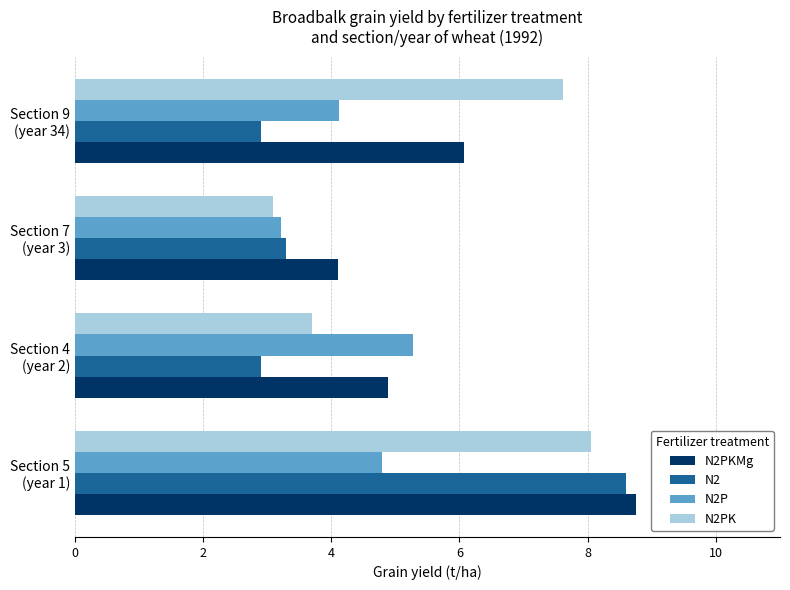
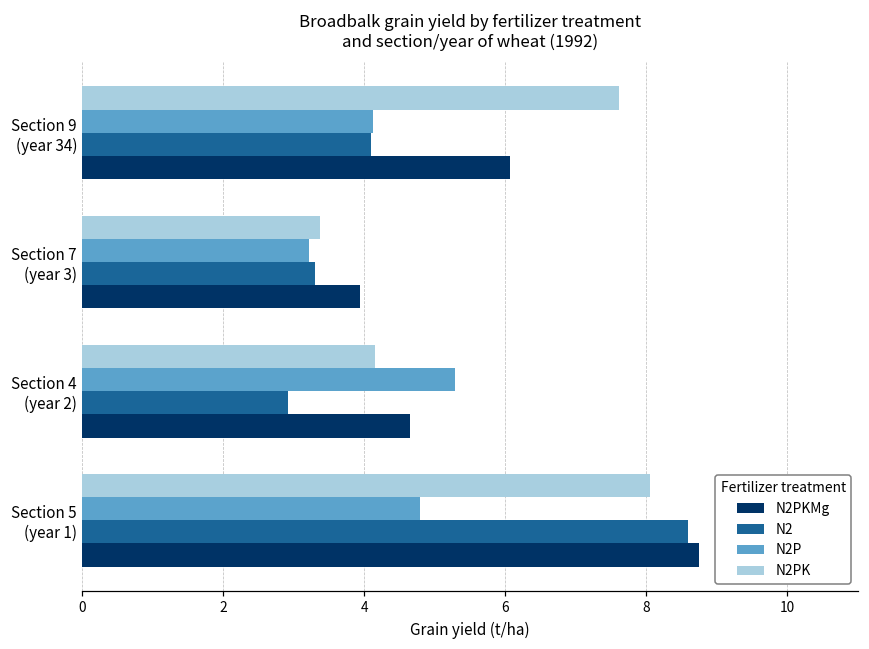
N2, Section 9 (year 34): 2.9 -> 4.1
N2PK, Section 7 (year 3): 3.1 -> 3.4
N2PKMg, Section 7 (year 3): 4.1 -> 3.9
N2PK, Section 4 (year 2): 3.7 -> 4.2
N2PKMg, Section 4 (year 2): 4.9 -> 4.6
